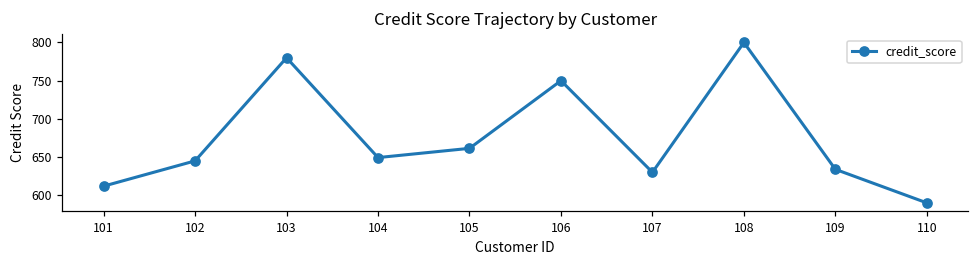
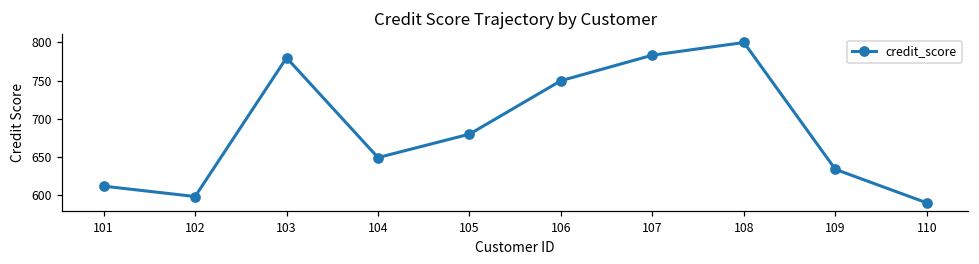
102: 650 -> 600
105: 660 -> 680
107: 630 -> 780
